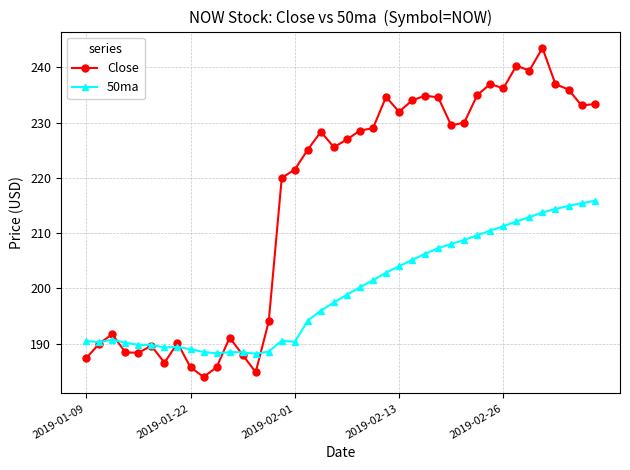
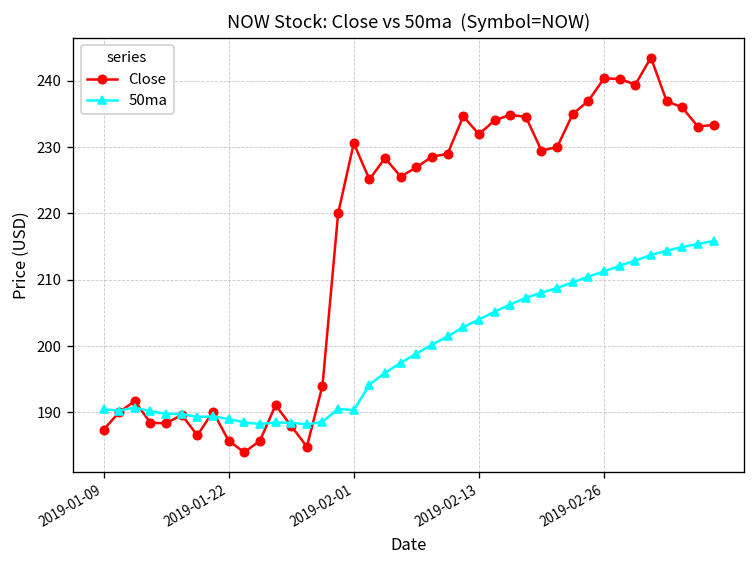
Close, 2019-02-01: 222 -> 231
Close, 2019-02-26: 236 -> 240
